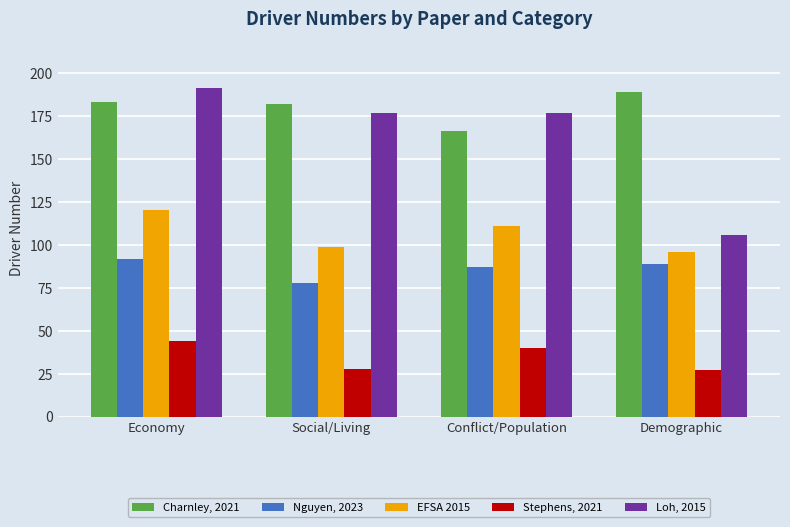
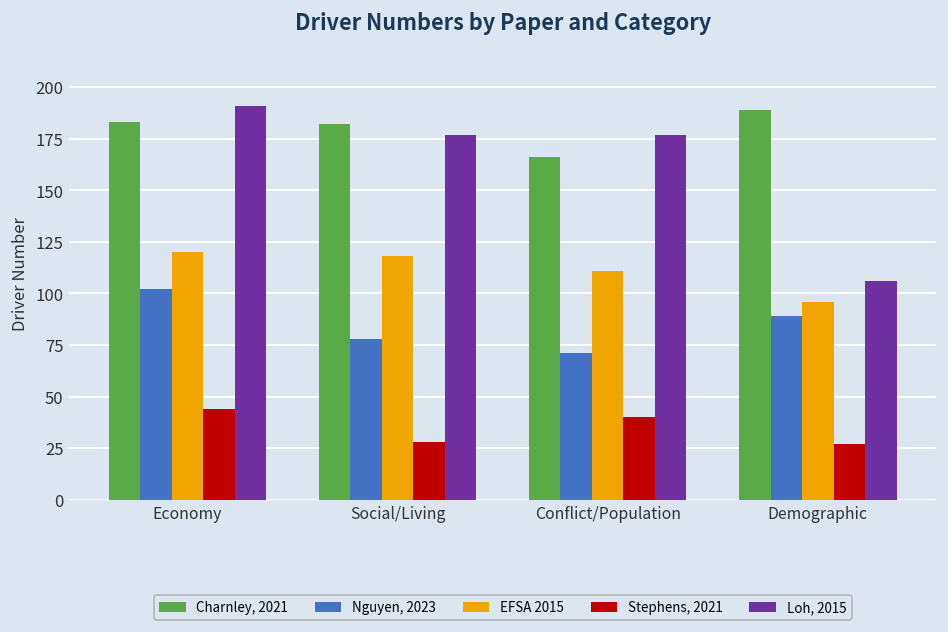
Nguyen, 2023, Economy: 92 -> 102
EFSA 2015, Social/Living: 99 -> 118
Nguyen, 2023, Conflict/Population: 87 -> 71
